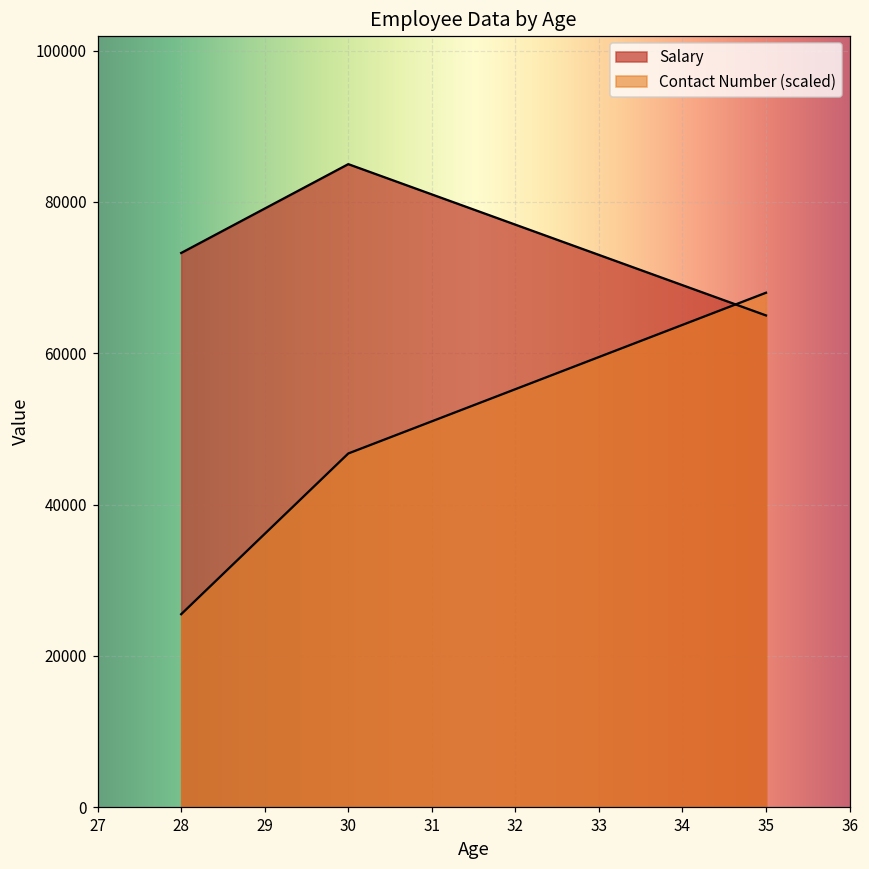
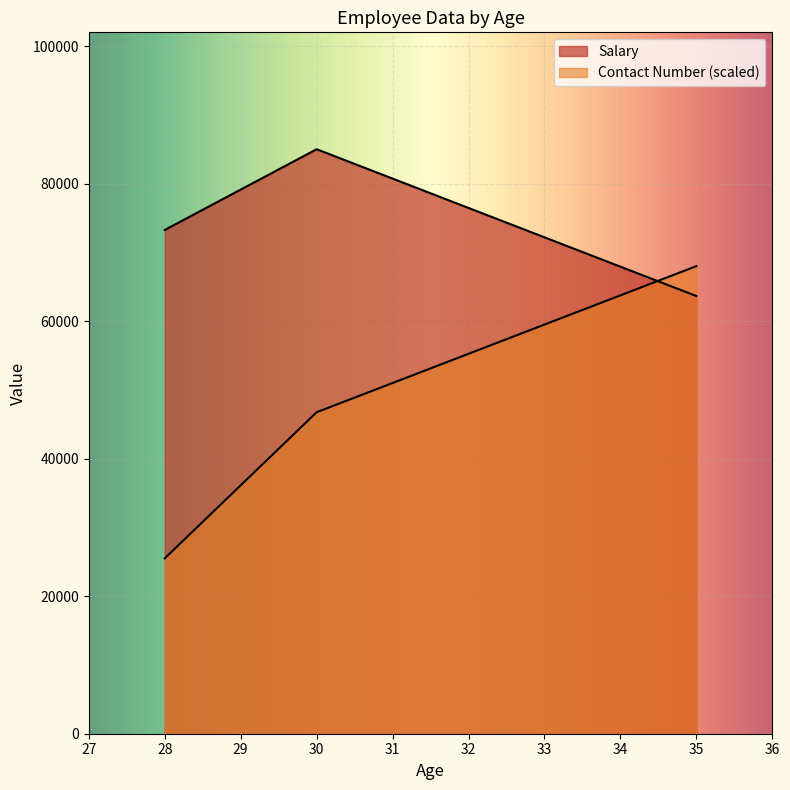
Salary, 35: 65000 -> 64000
